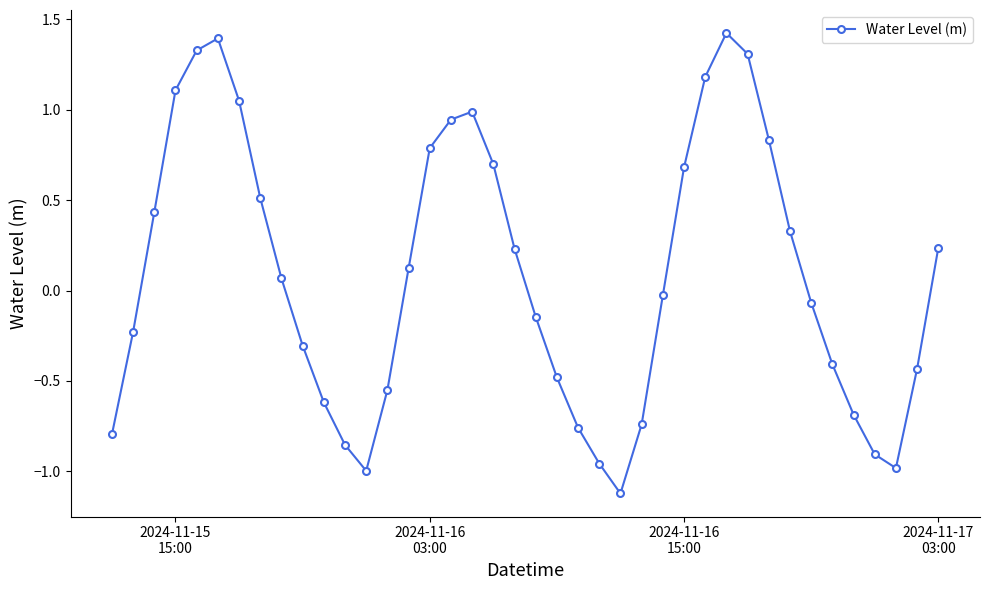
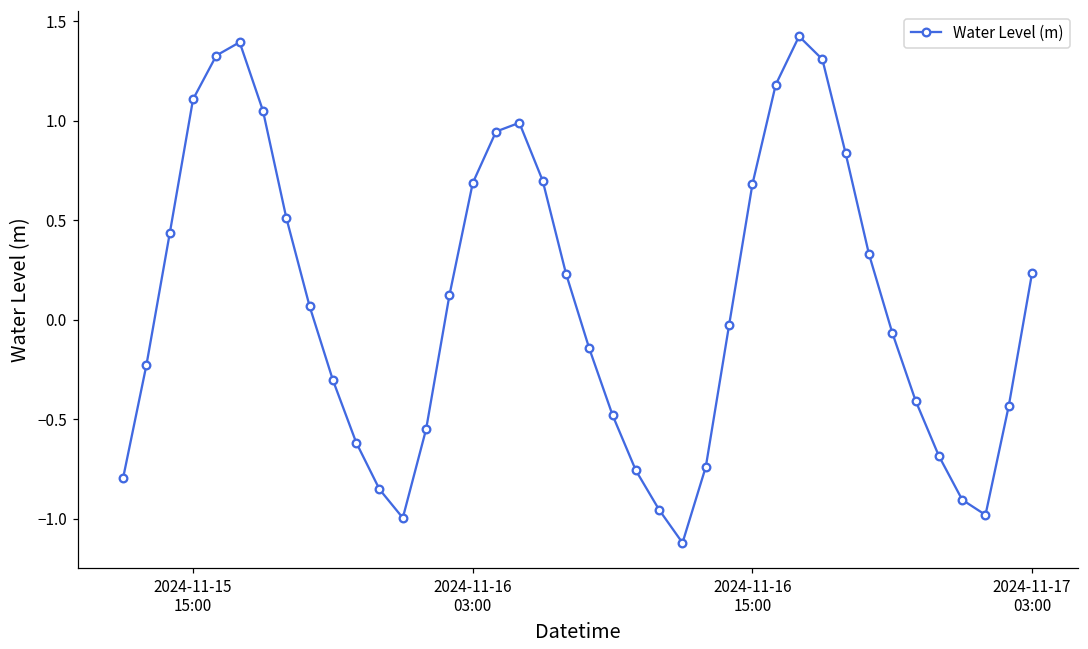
2024-11-16 03:00: 0.79 -> 0.69
